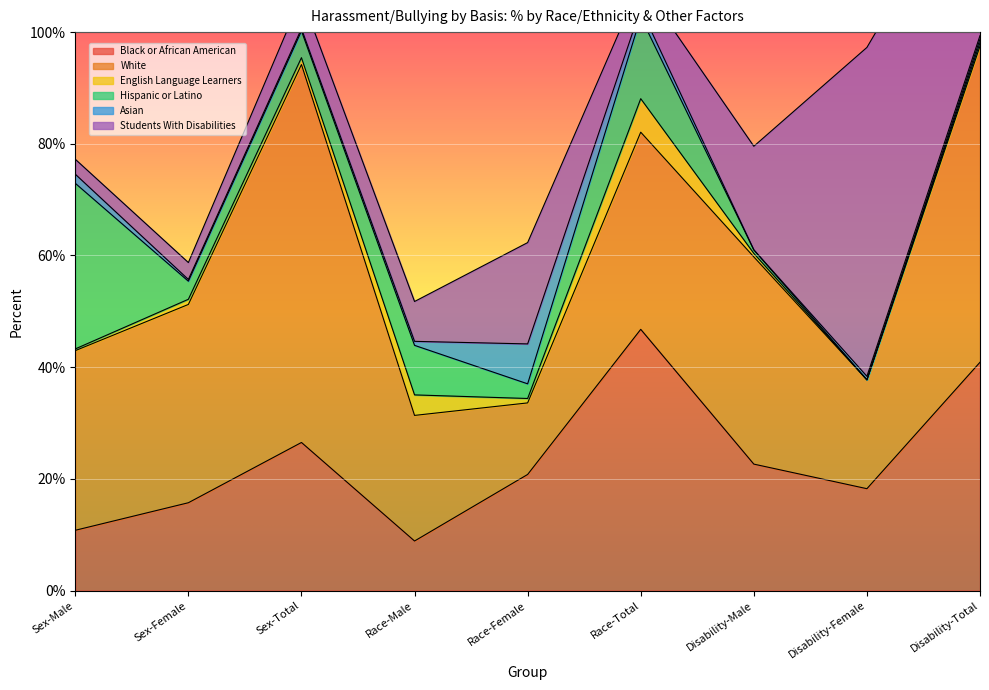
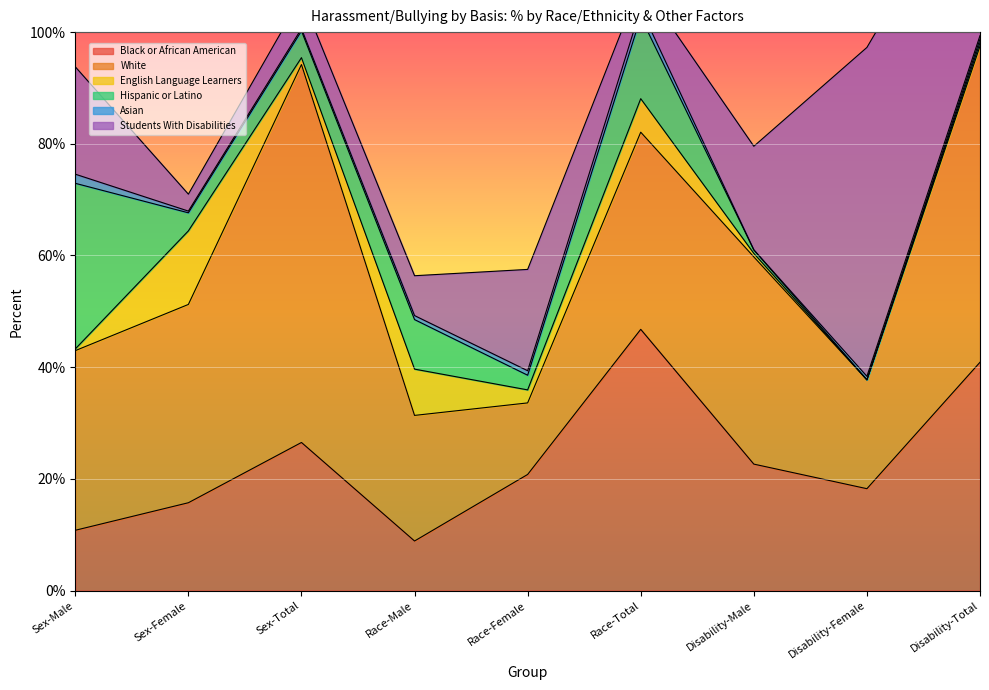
Students With Disabilities, Sex-Male: 3% -> 19%
English Language Learners, Sex-Female: 1% -> 13%
English Language Learners, Race-Male: 4% -> 8%
English Language Learners, Race-Female: 1% -> 2%
Asian, Race-Female: 7% -> 1%
